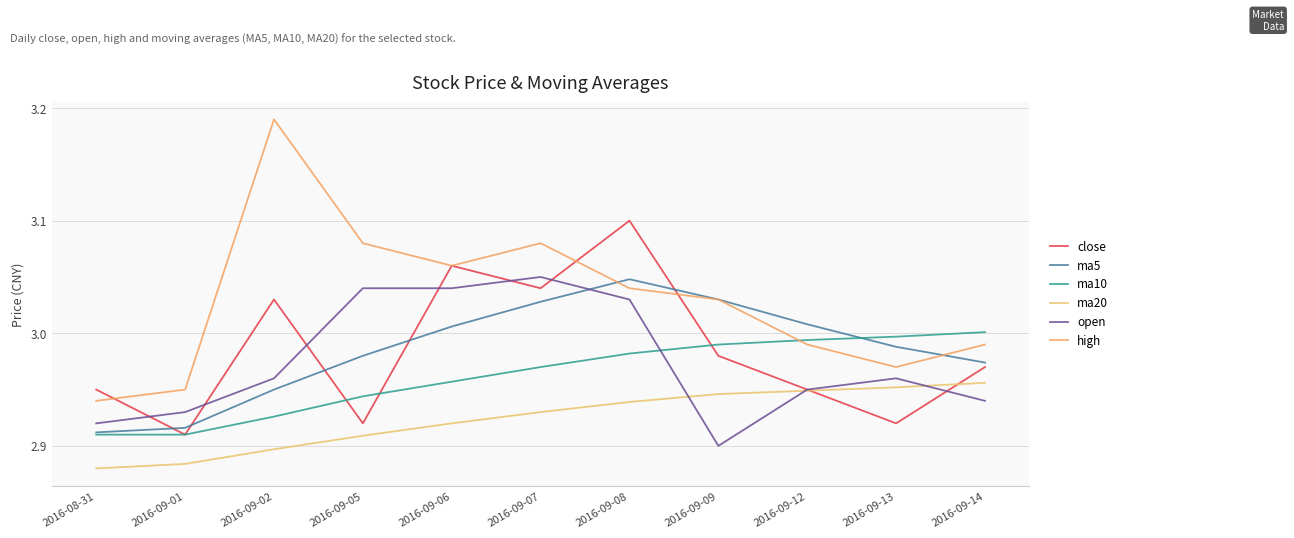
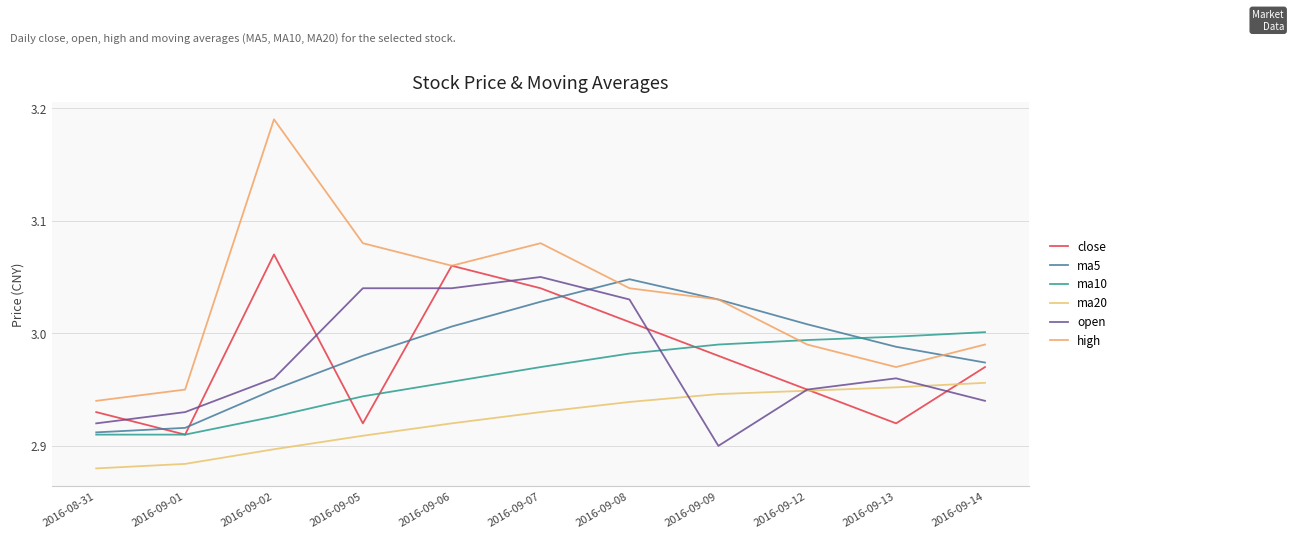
close, 2016-08-31: 2.95 -> 2.93
close, 2016-09-02: 3.03 -> 3.07
close, 2016-09-08: 3.10 -> 3.01
